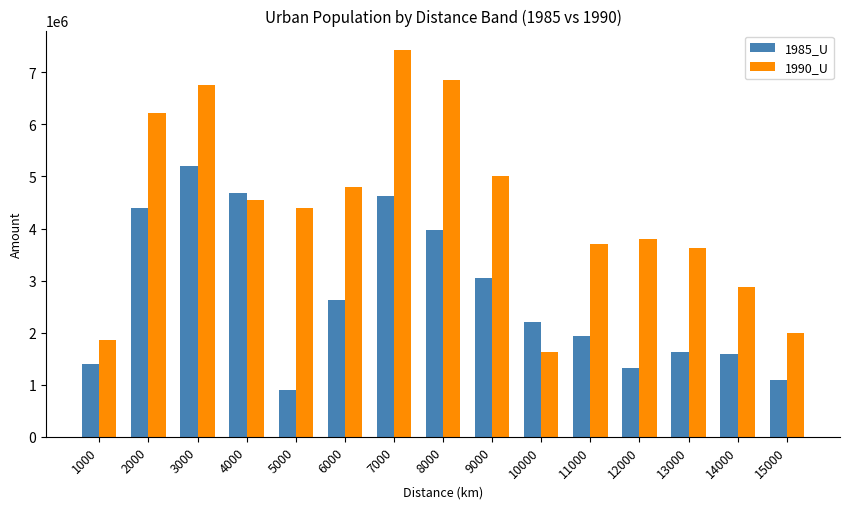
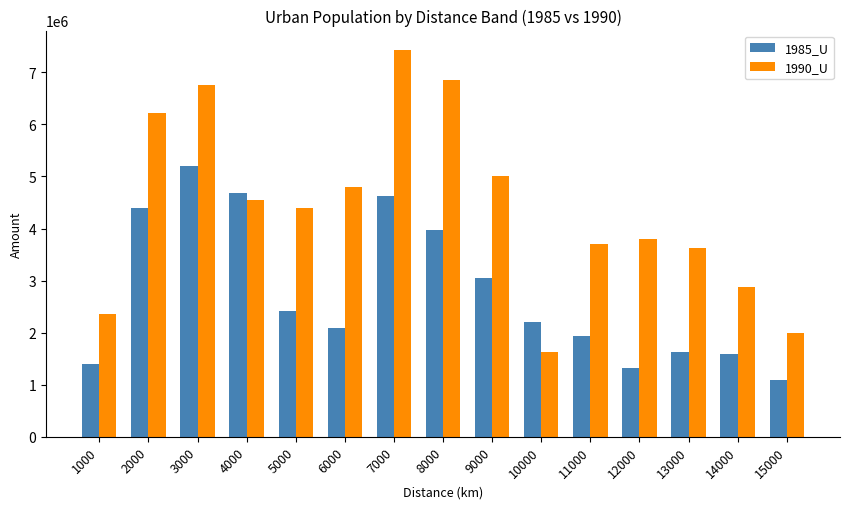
1990_U, 1000: 1900000 -> 2400000
1985_U, 5000: 900000 -> 2400000
1985_U, 6000: 2600000 -> 2100000
